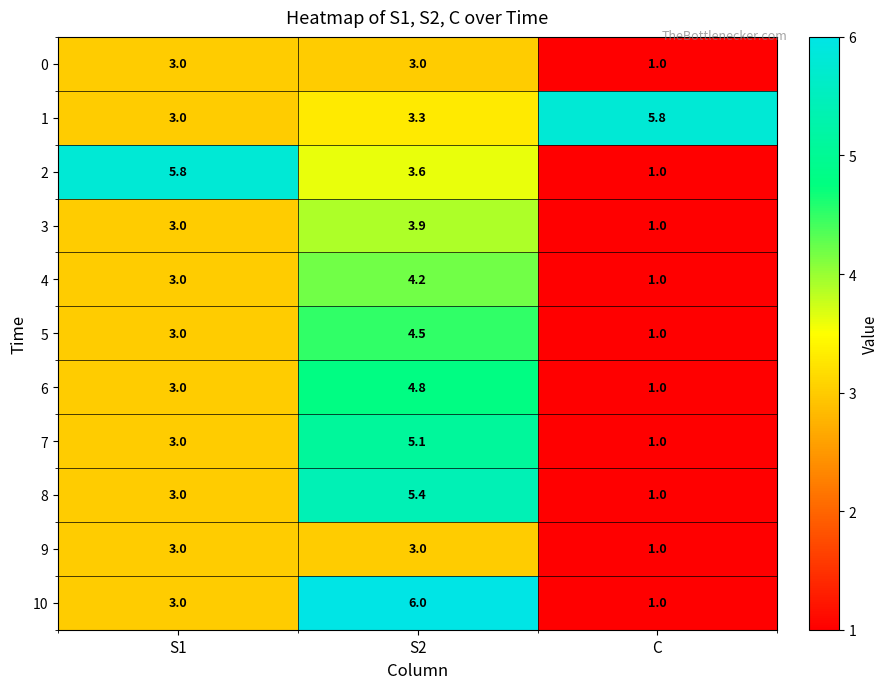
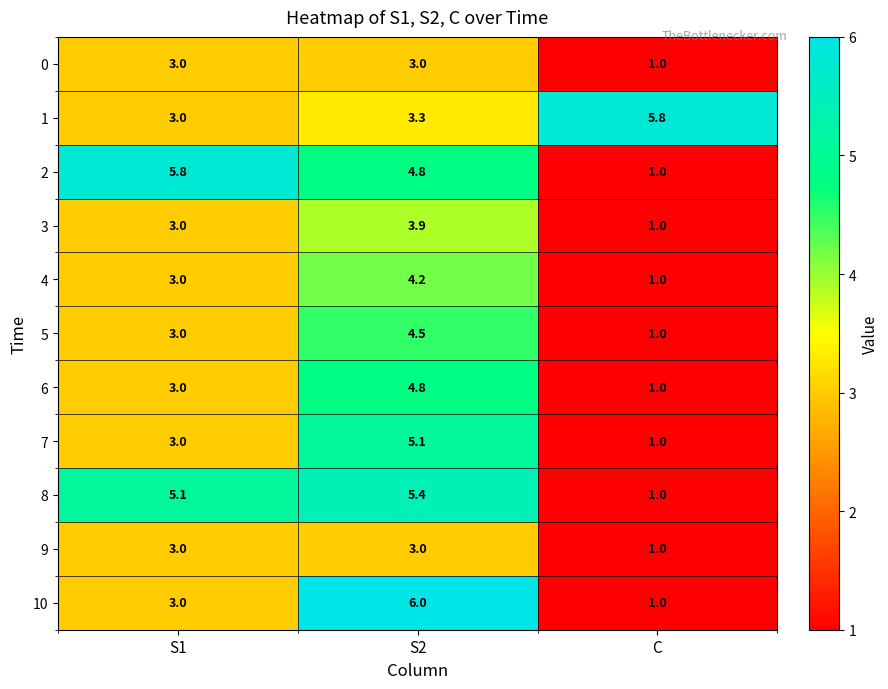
2, S2: 3.6 -> 4.8
8, S1: 3.0 -> 5.1
